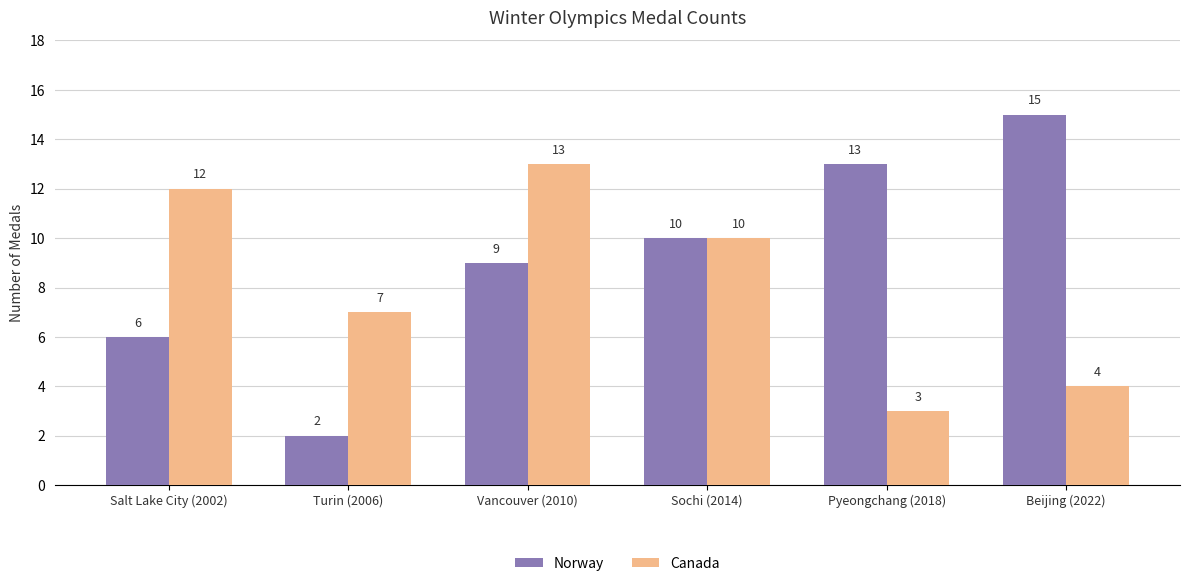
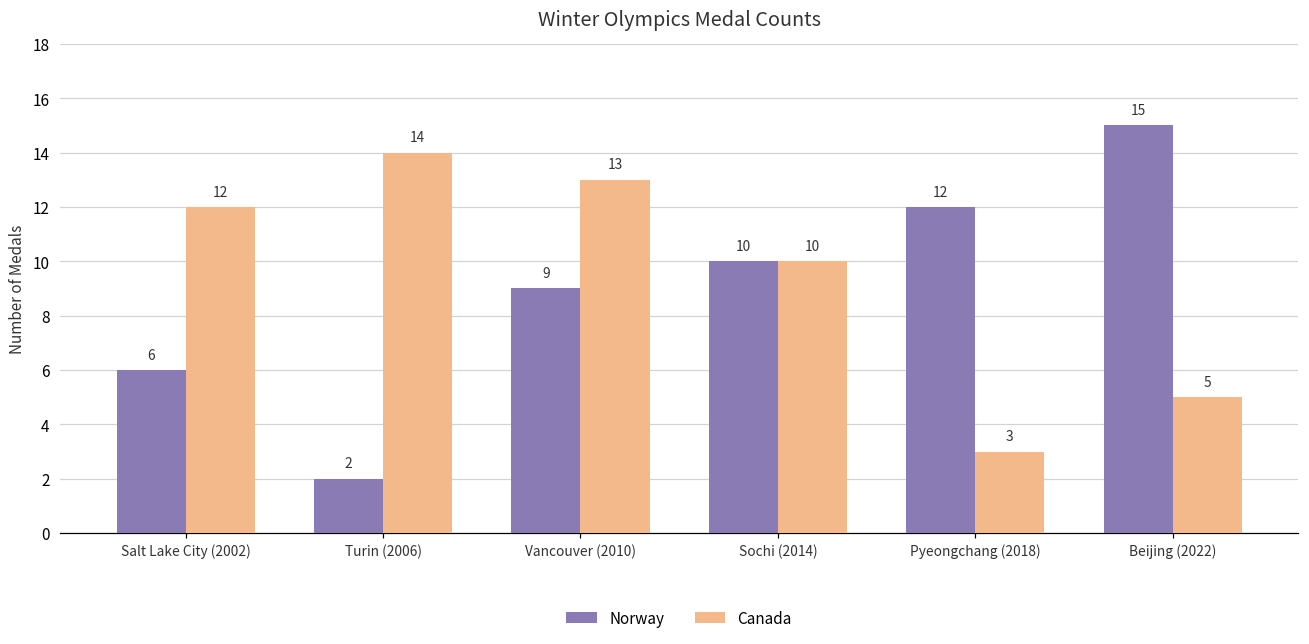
Canada, Turin (2006): 7 -> 14
Norway, Pyeongchang (2018): 13 -> 12
Canada, Beijing (2022): 4 -> 5
